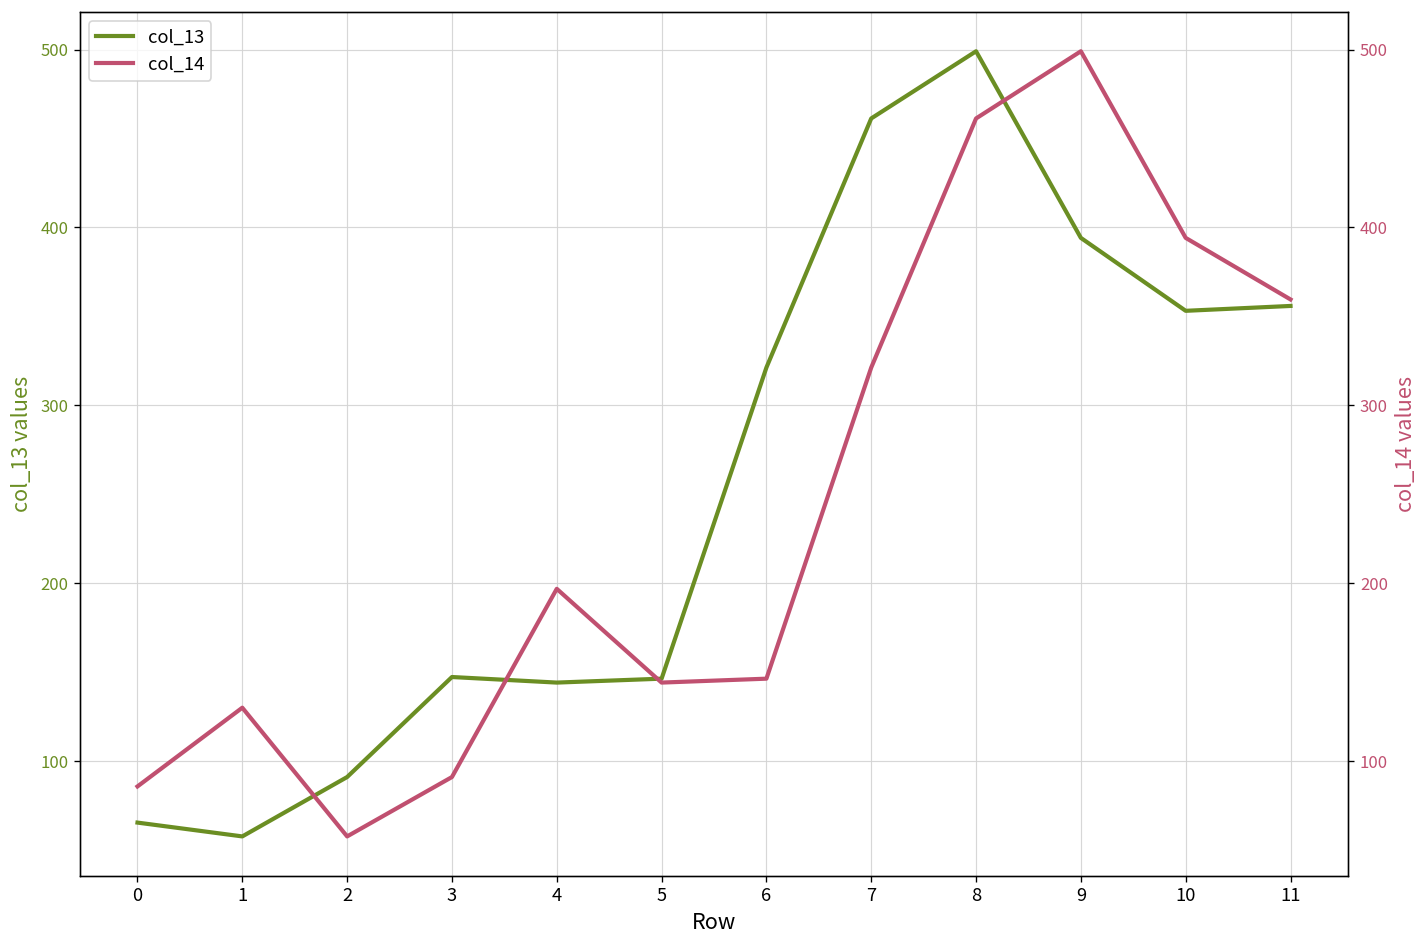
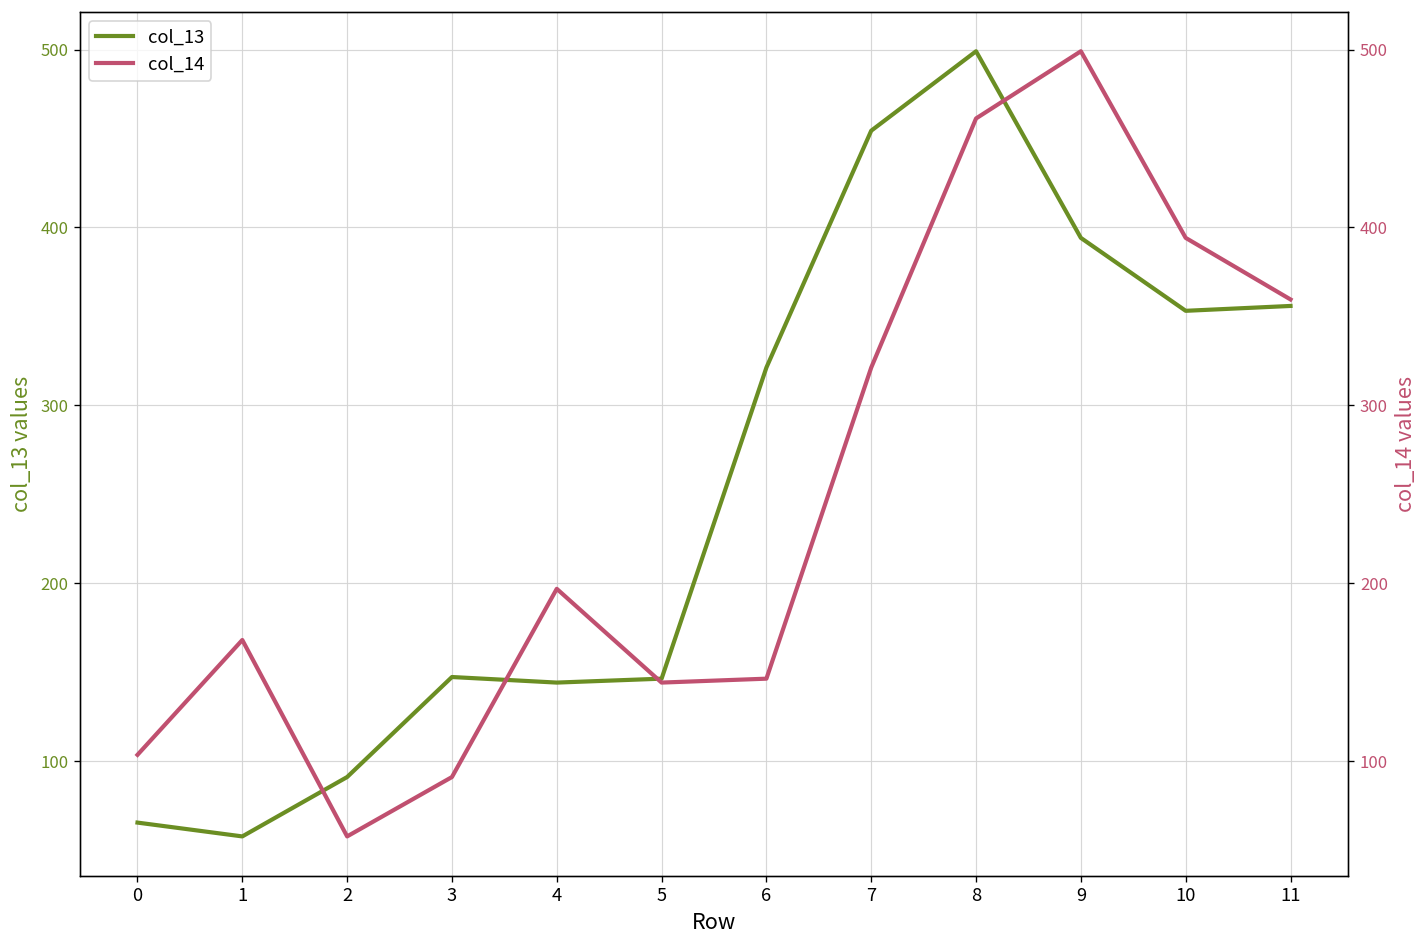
col_13, 7: 461 -> 454
col_14, 0: 86 -> 104
col_14, 1: 130 -> 168
